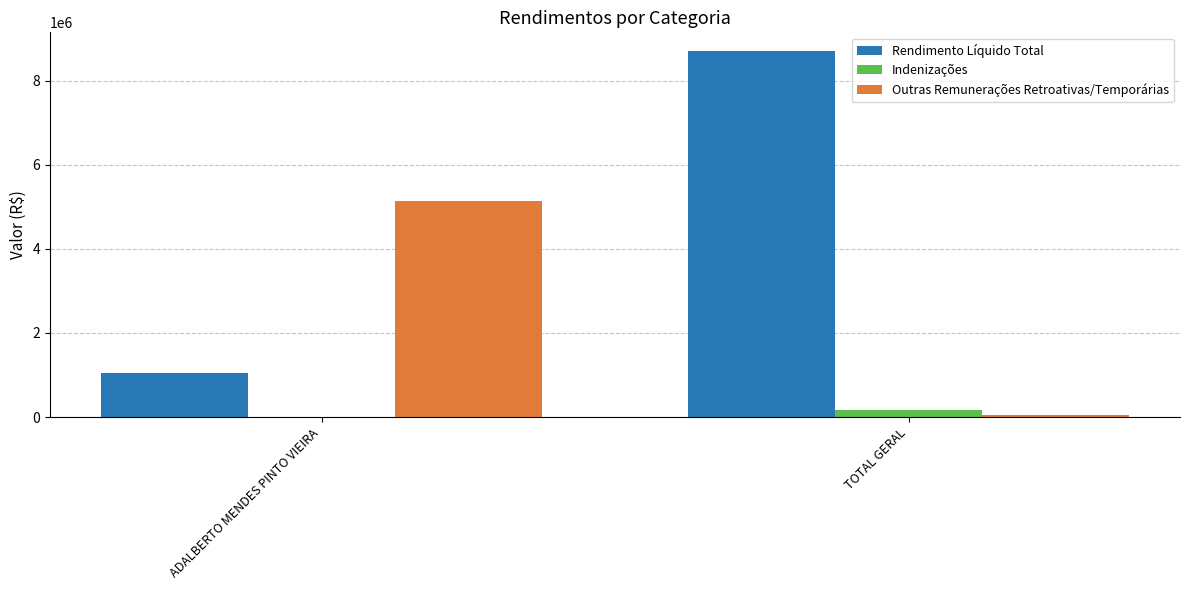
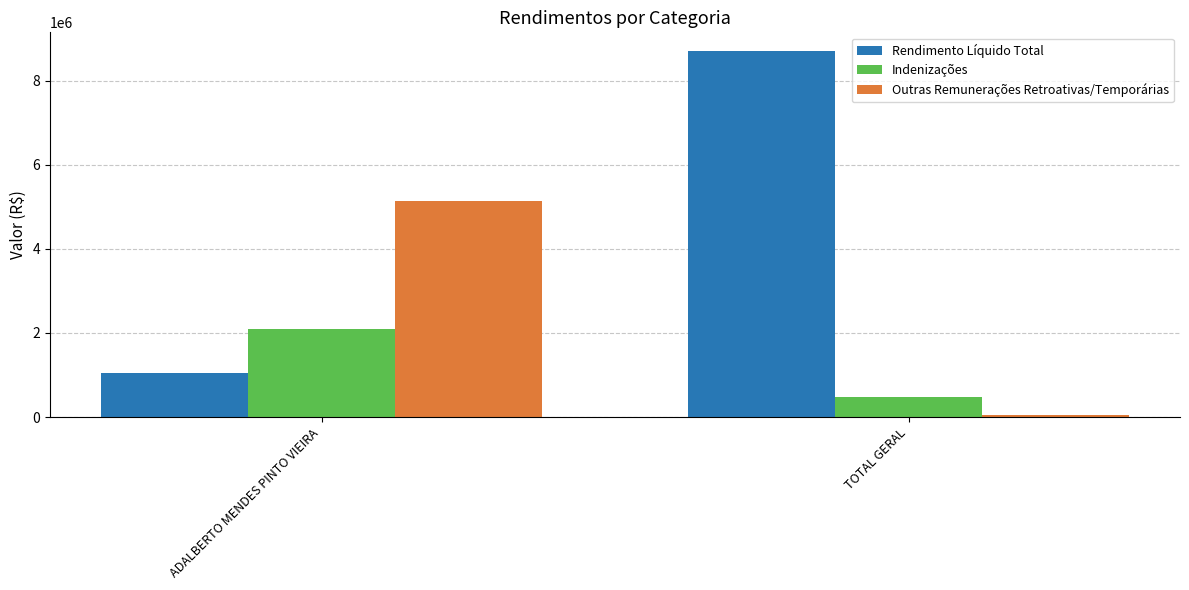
Indenizações, ADALBERTO MENDES PINTO VIEIRA: 0 -> 2100000
Indenizações, TOTAL GERAL: 200000 -> 500000
